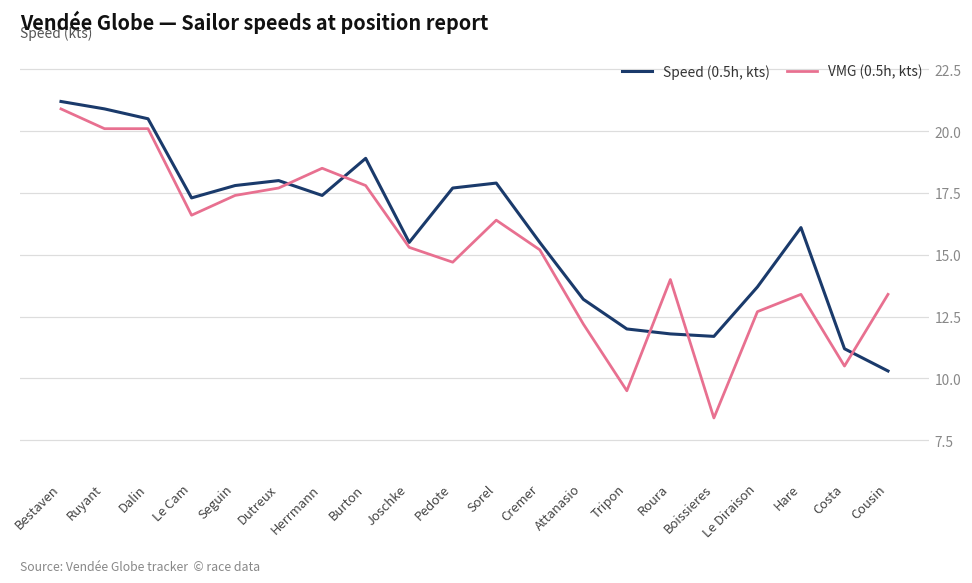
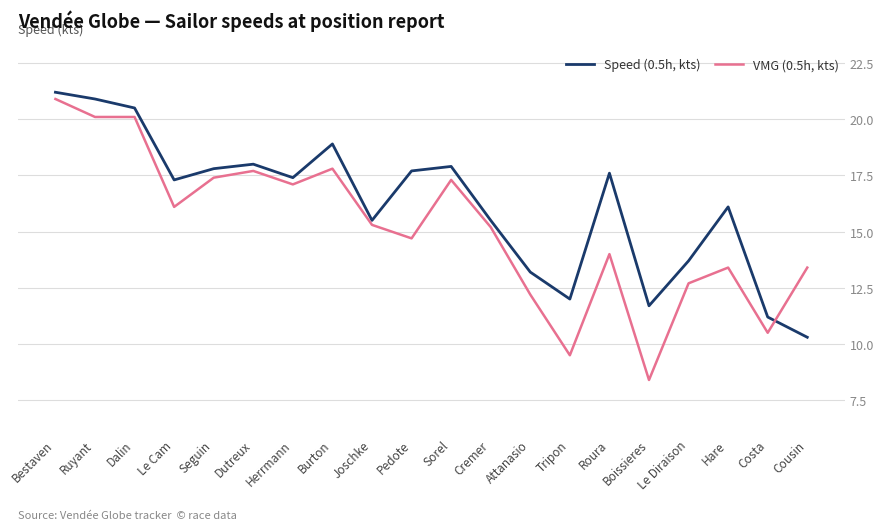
VMG (0.5h, kts), Le Cam: 16.6 -> 16.1
VMG (0.5h, kts), Herrmann: 18.5 -> 17.1
VMG (0.5h, kts), Sorel: 16.4 -> 17.3
Speed (0.5h, kts), Roura: 11.8 -> 17.6
